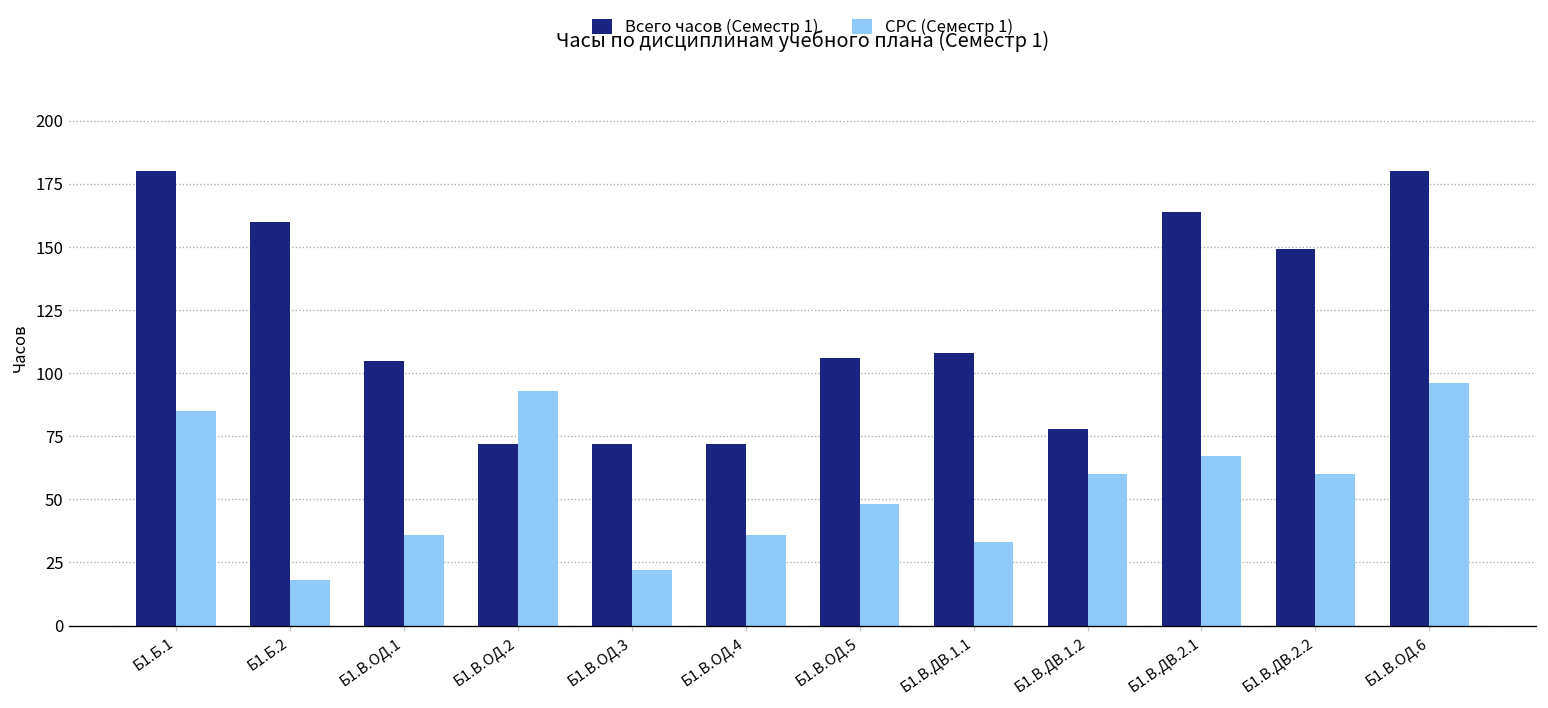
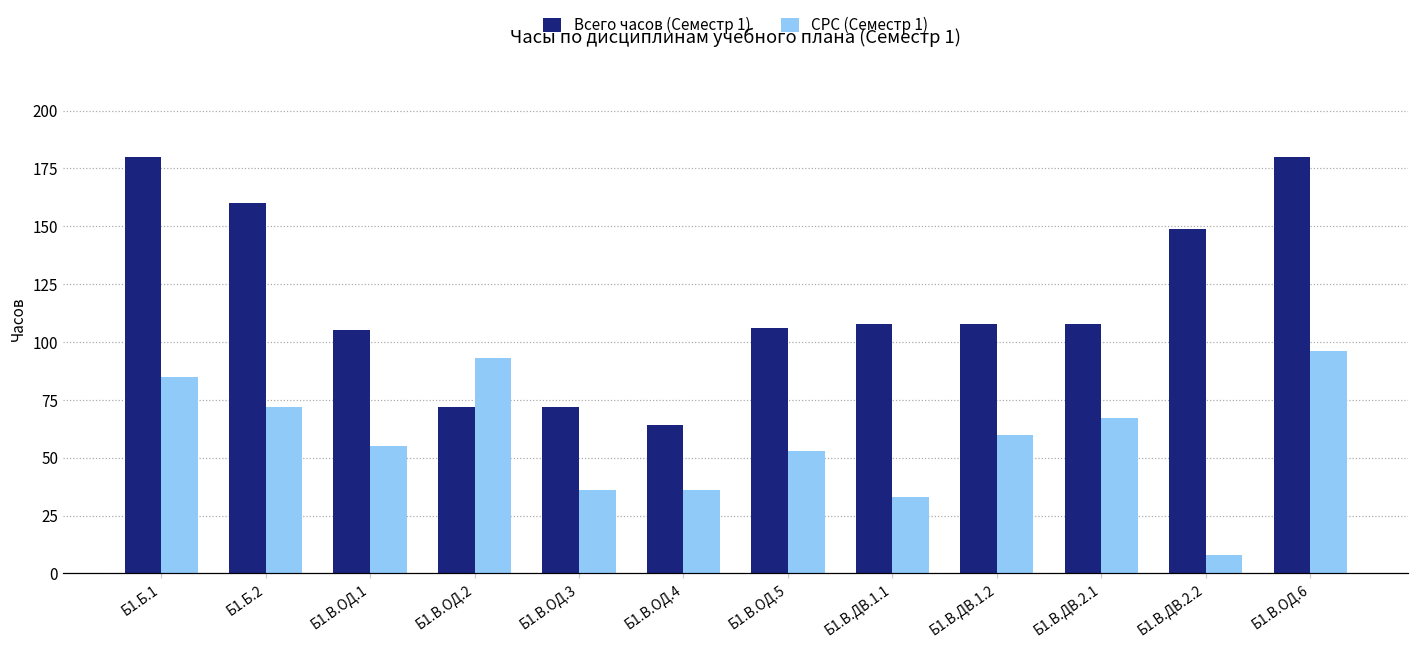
СРС (Семестр 1), Б1.Б.2: 18 -> 72
СРС (Семестр 1), Б1.В.ОД.1: 36 -> 55
СРС (Семестр 1), Б1.В.ОД.3: 22 -> 36
Всего часов (Семестр 1), Б1.В.ОД.4: 72 -> 64
СРС (Семестр 1), Б1.В.ОД.5: 48 -> 53
Всего часов (Семестр 1), Б1.В.ДВ.1.2: 78 -> 108
Всего часов (Семестр 1), Б1.В.ДВ.2.1: 164 -> 108
СРС (Семестр 1), Б1.В.ДВ.2.2: 60 -> 8
